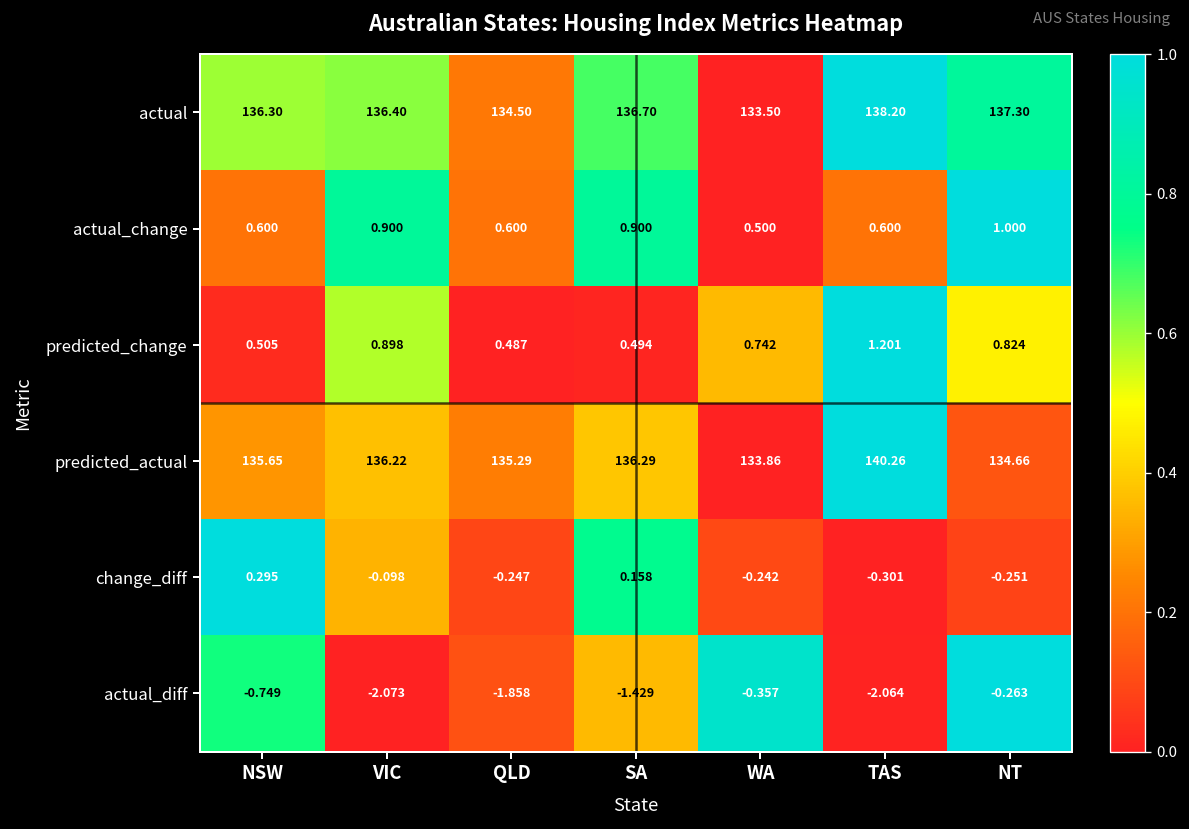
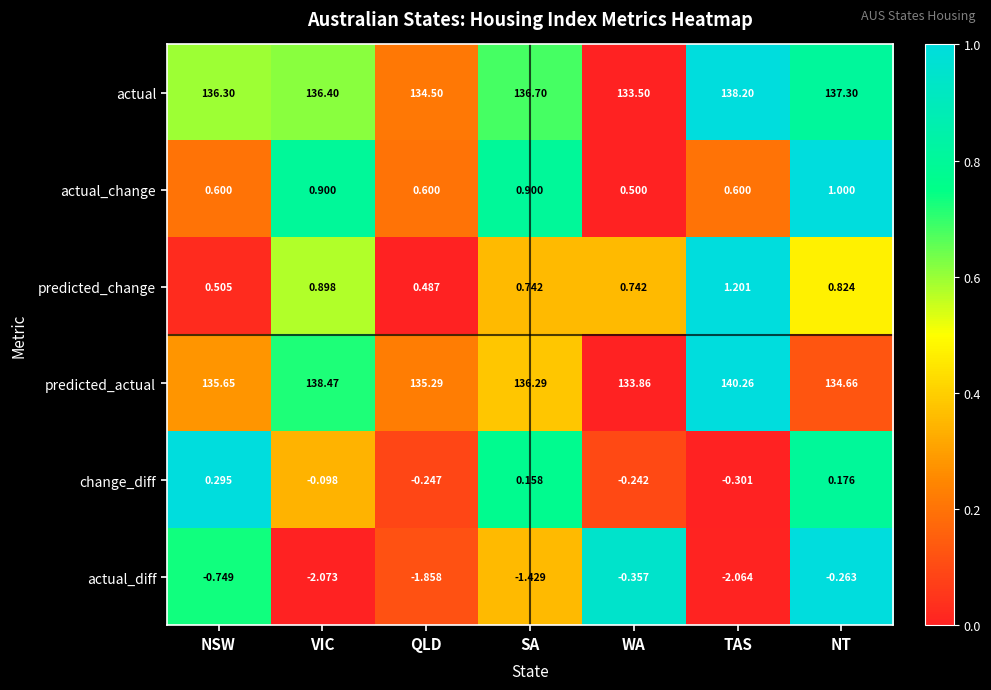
predicted_change, SA: 0.494 -> 0.742
predicted_actual, VIC: 136.22 -> 138.47
change_diff, NT: -0.251 -> 0.176
